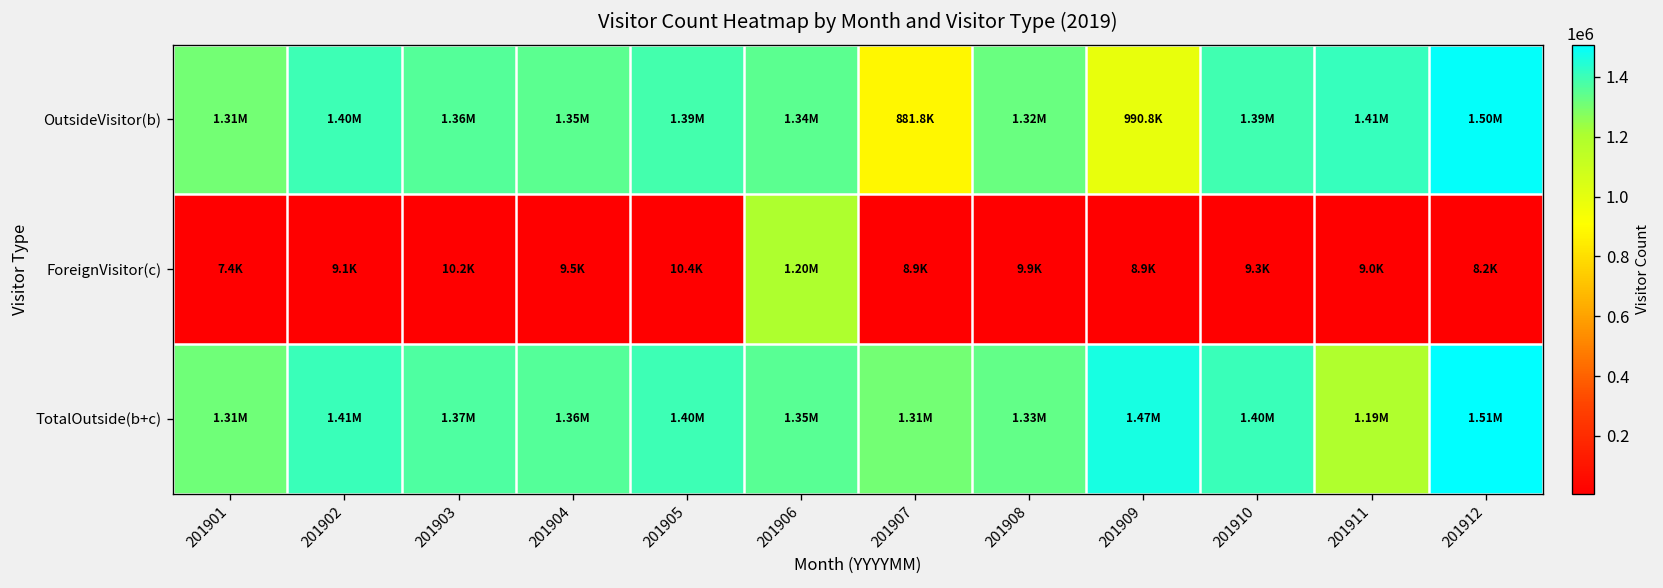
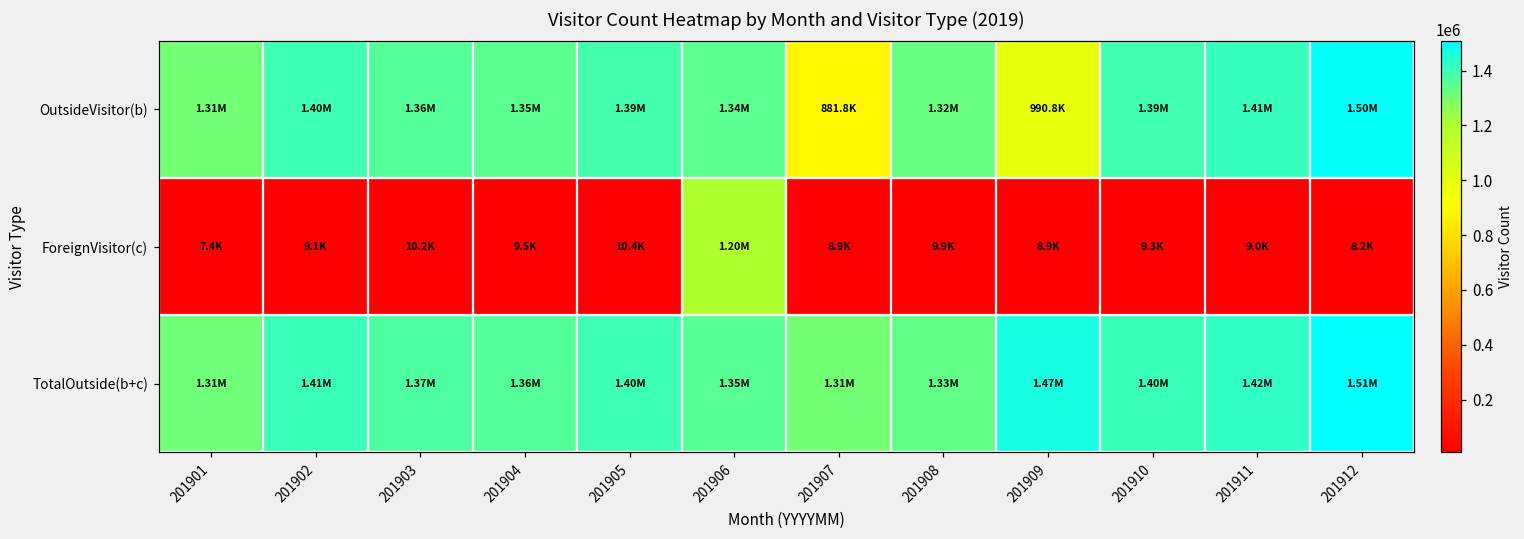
TotalOutside(b+c), 201911: 1.19M -> 1.42M
